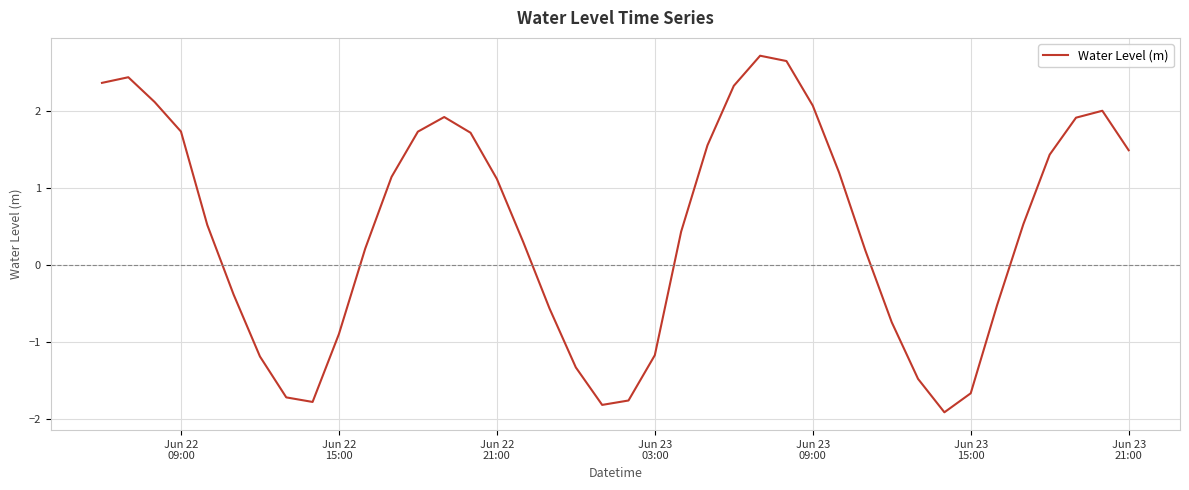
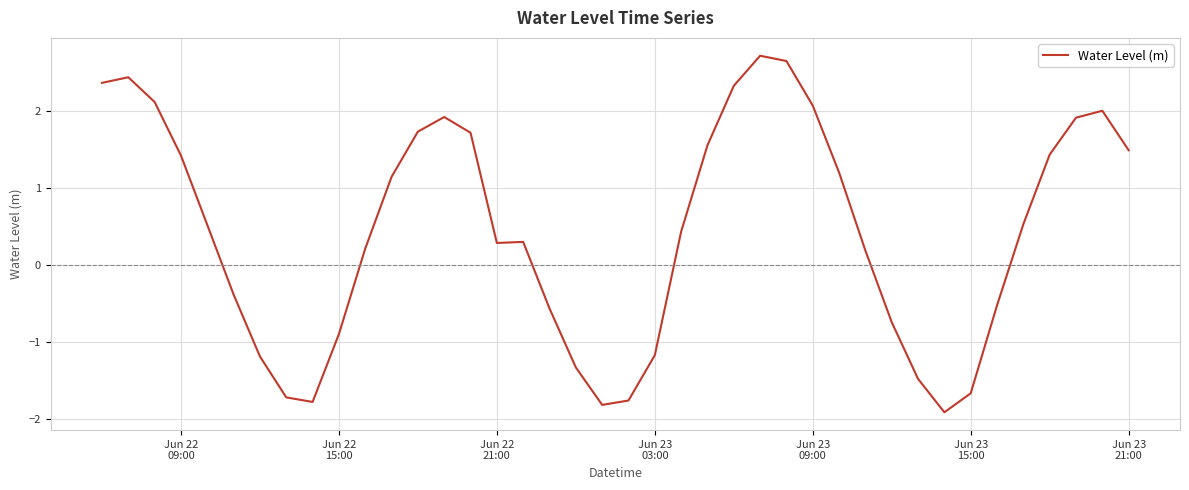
Jun 22 09:00: 1.7 -> 1.4
Jun 22 21:00: 1.1 -> 0.3
